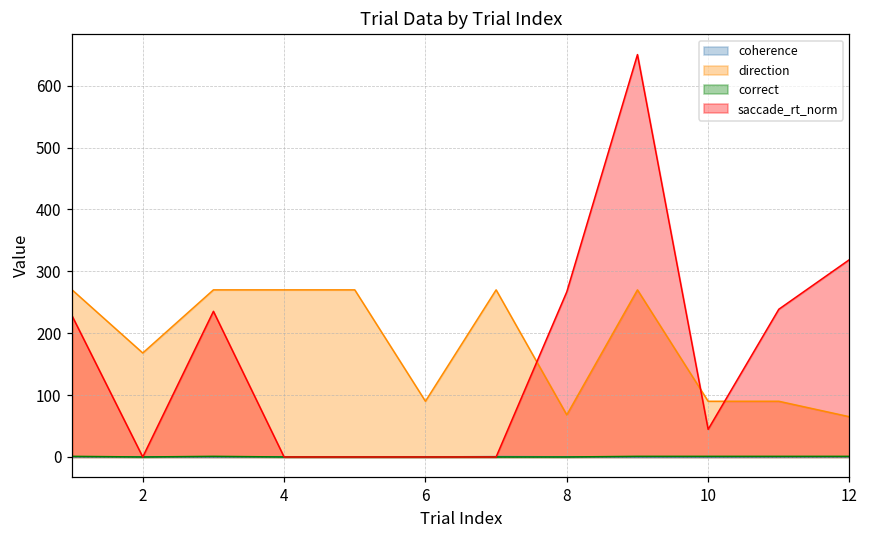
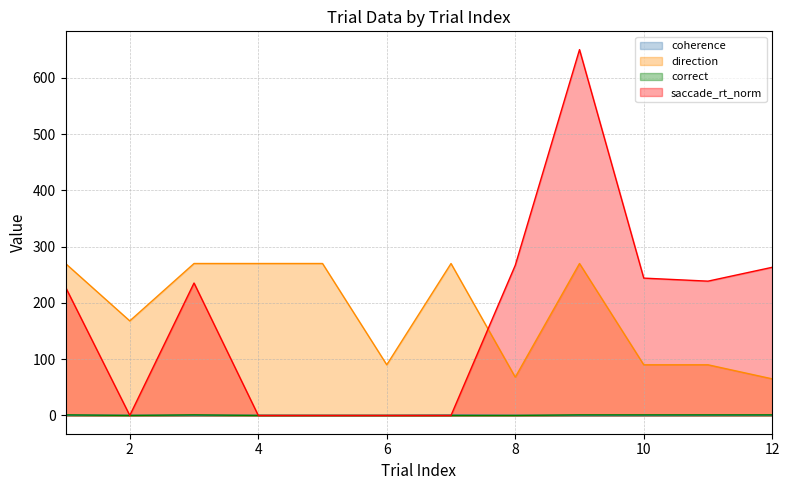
saccade_rt_norm, 10: 40 -> 240
saccade_rt_norm, 12: 320 -> 260
